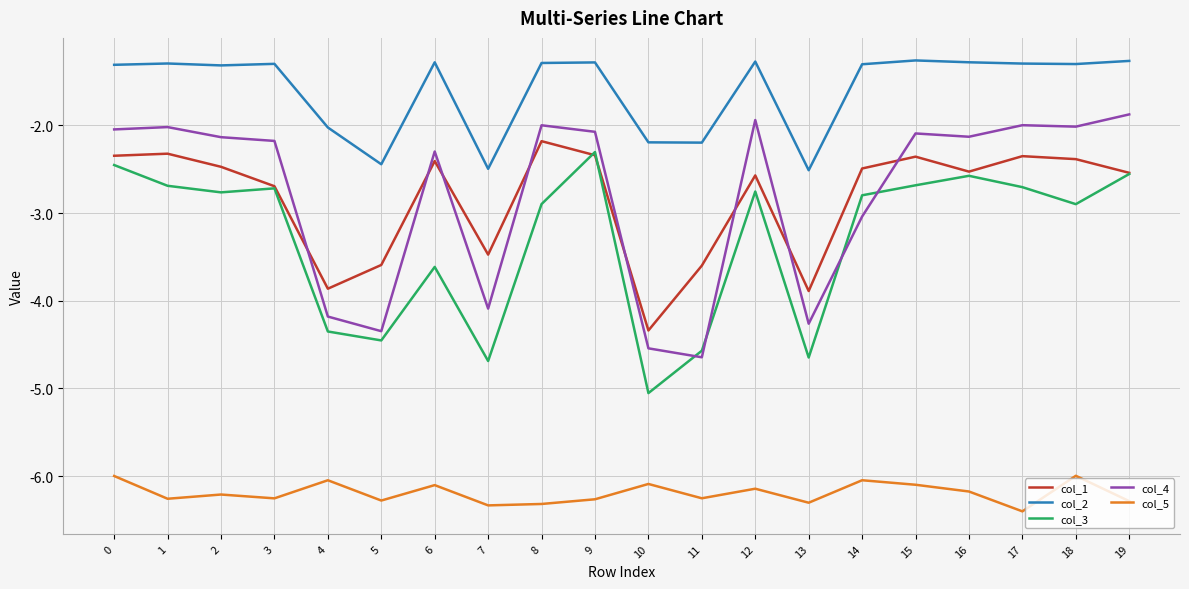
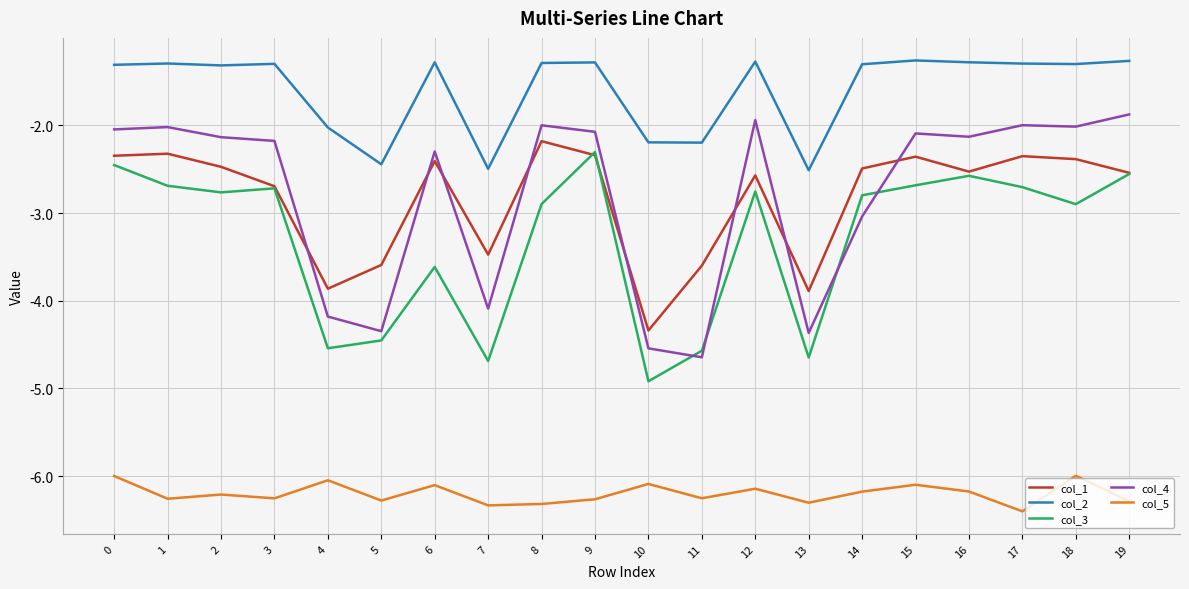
col_3, 4: -4.4 -> -4.5
col_3, 10: -5.1 -> -4.9
col_4, 13: -4.3 -> -4.4
col_5, 14: -6.0 -> -6.2
